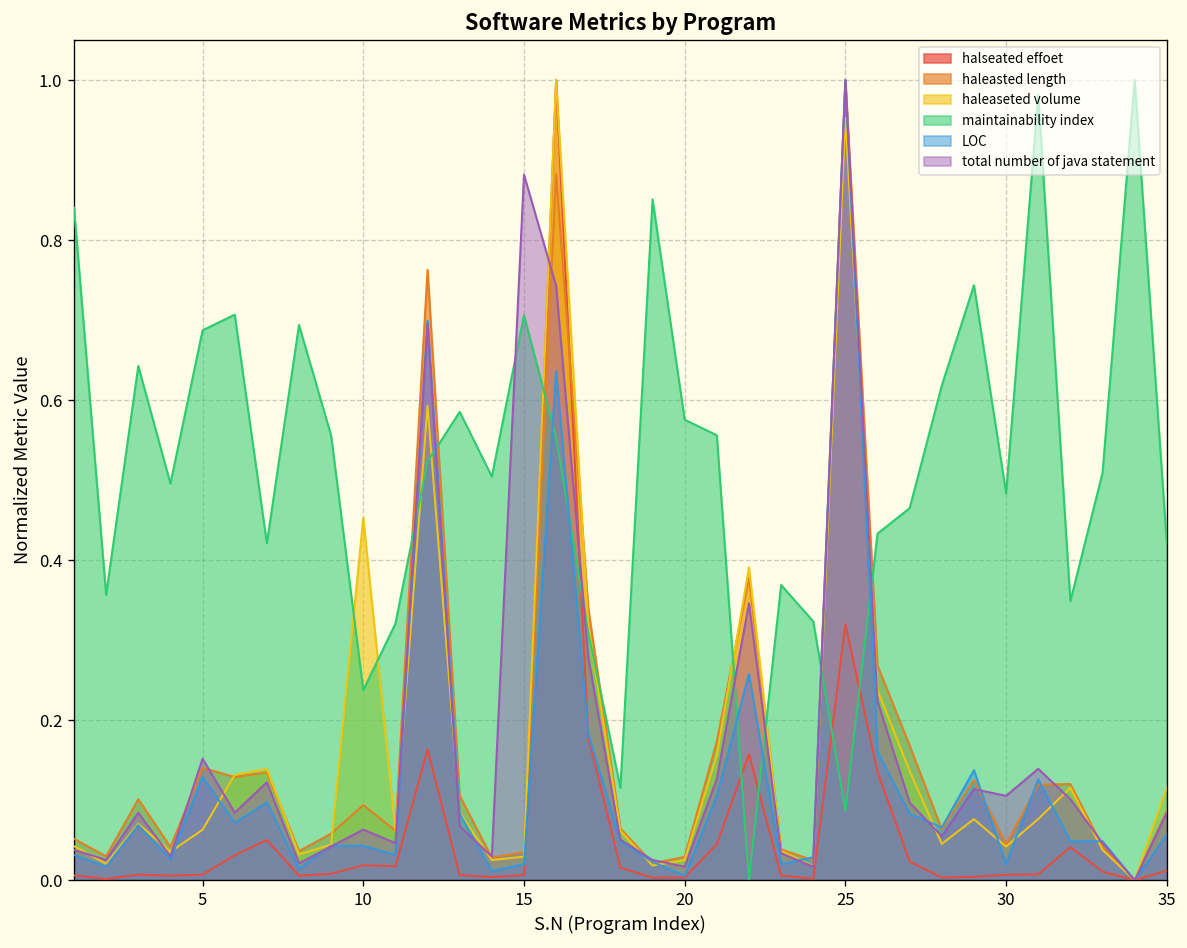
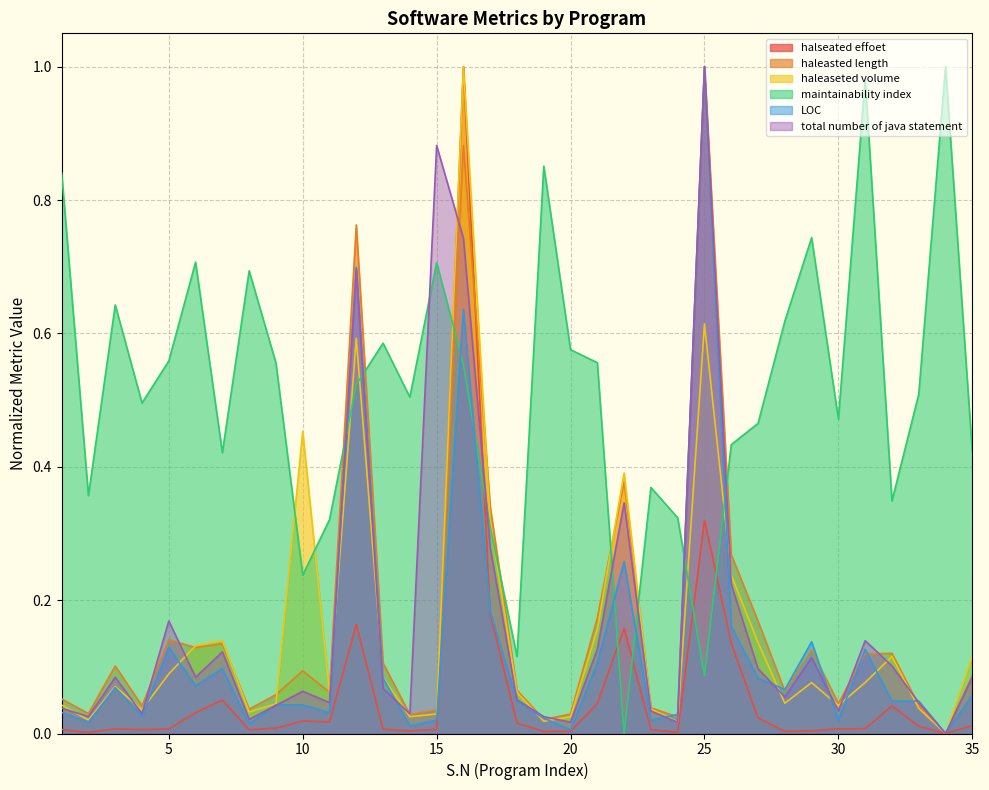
haleaseted volume, 5: 0.06 -> 0.09
maintainability index, 5: 0.69 -> 0.56
total number of java statement, 5: 0.15 -> 0.17
haleaseted volume, 25: 0.95 -> 0.61
maintainability index, 30: 0.48 -> 0.47
total number of java statement, 30: 0.11 -> 0.03
